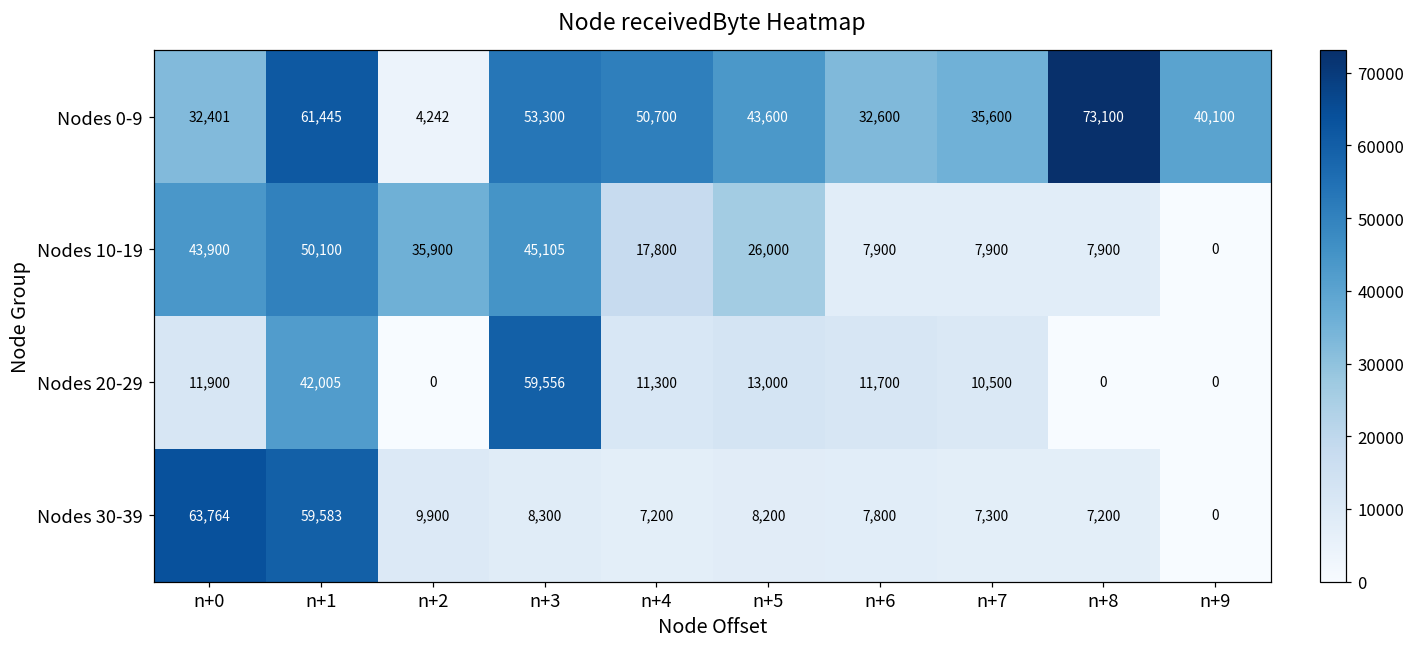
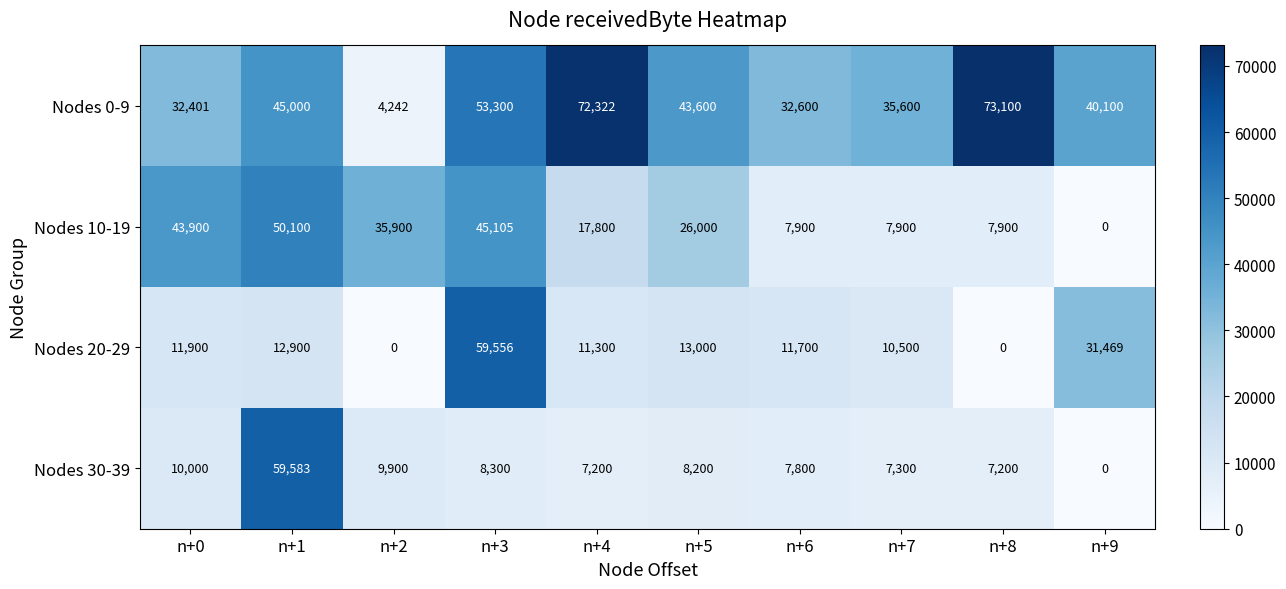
Nodes 0-9, n+1: 61,445 -> 45,000
Nodes 0-9, n+4: 50,700 -> 72,322
Nodes 20-29, n+1: 42,005 -> 12,900
Nodes 20-29, n+9: 0 -> 31,469
Nodes 30-39, n+0: 63,764 -> 10,000
